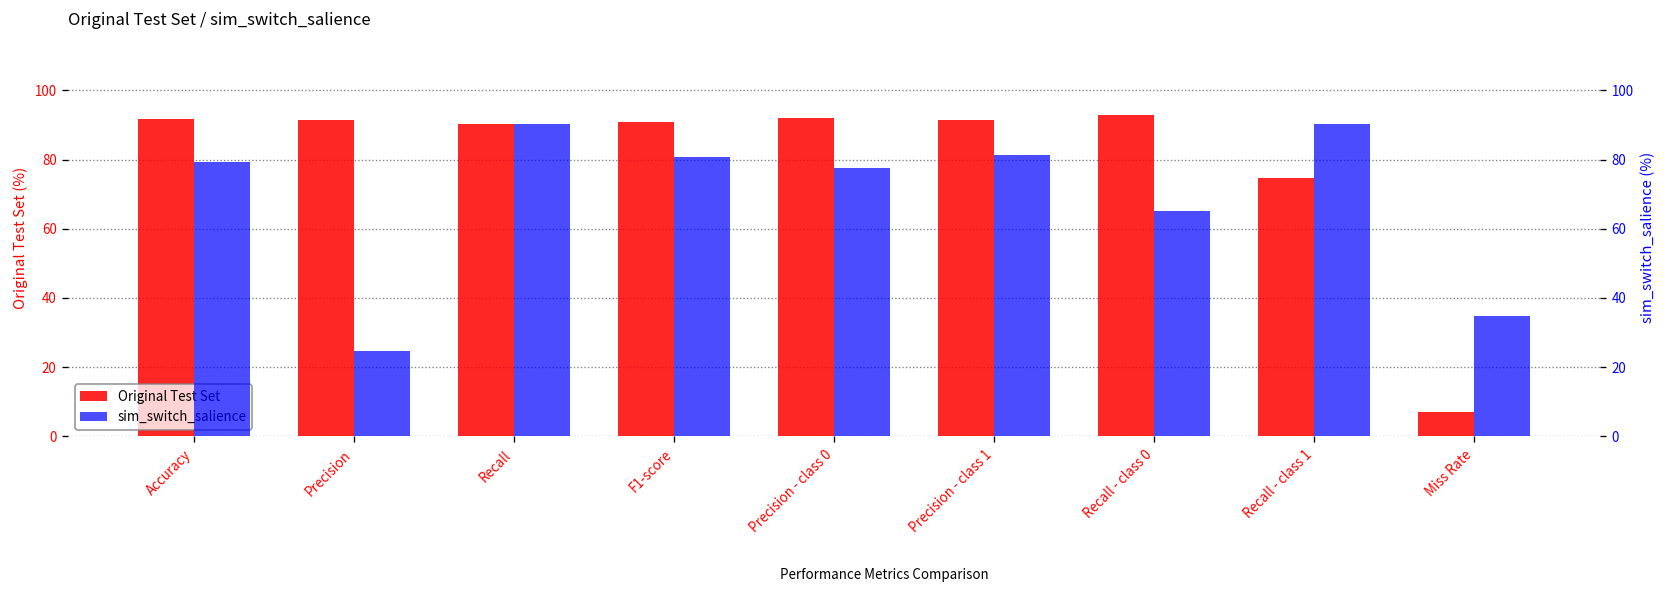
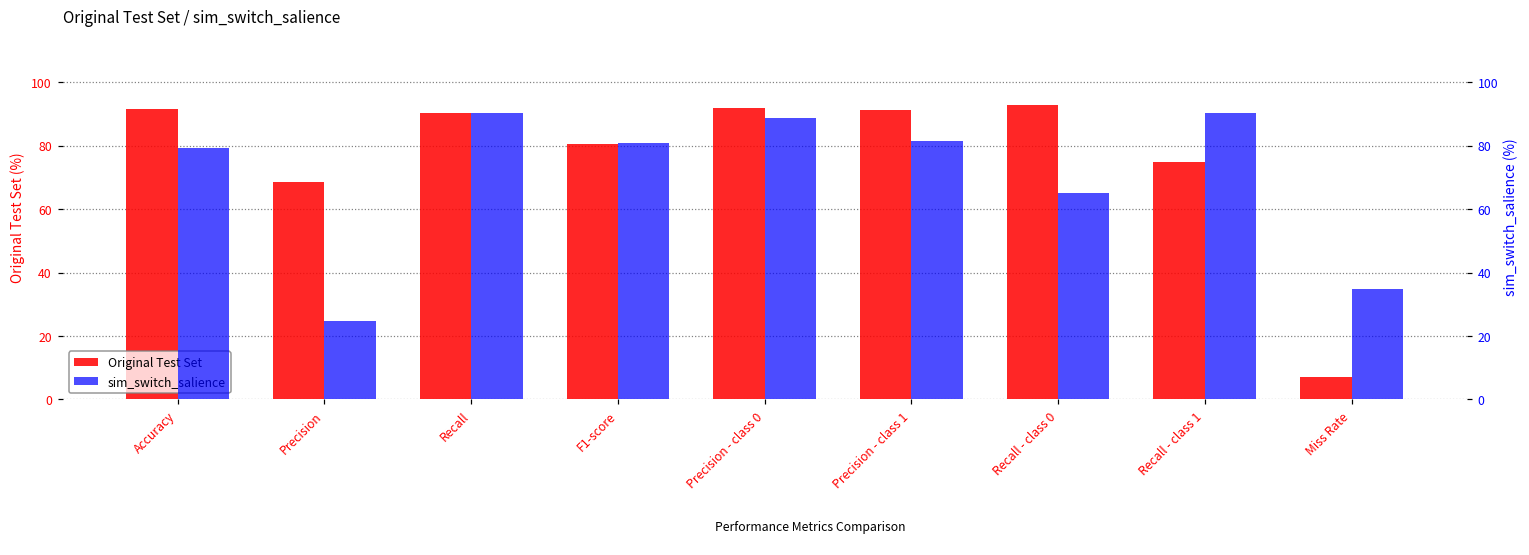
Original Test Set, Precision: 91 -> 68
Original Test Set, F1-score: 91 -> 80
sim_switch_salience, Precision - class 0: 78 -> 89
